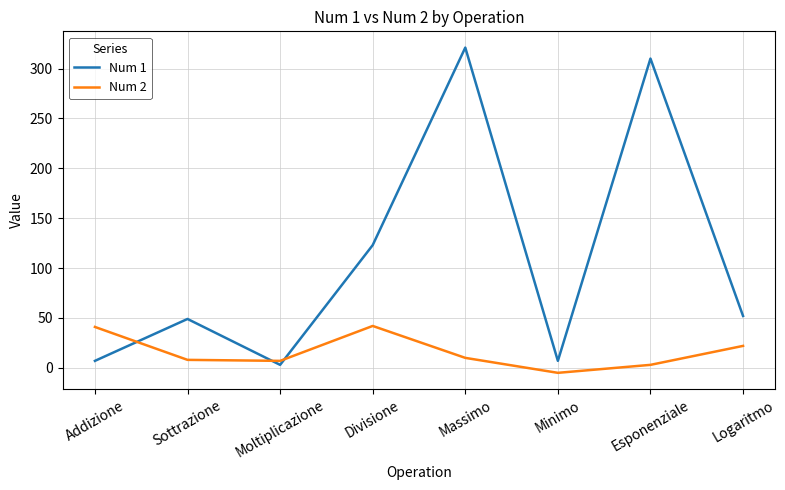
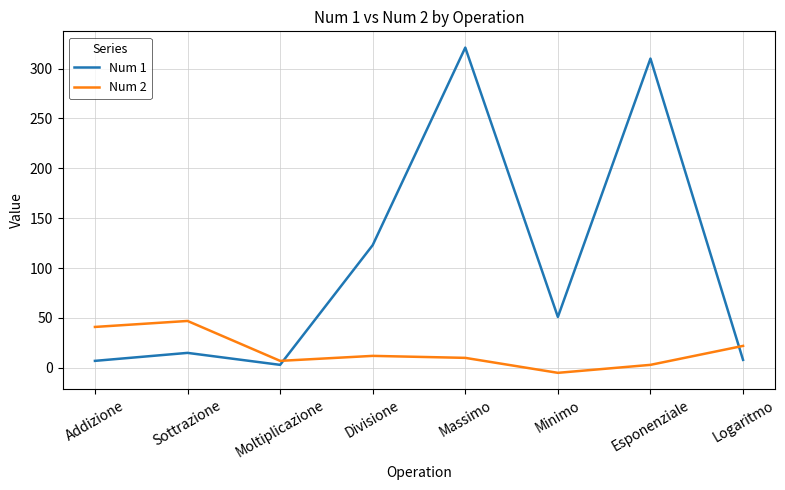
Num 1, Sottrazione: 50 -> 20
Num 2, Sottrazione: 10 -> 50
Num 2, Divisione: 40 -> 10
Num 1, Minimo: 10 -> 50
Num 1, Logaritmo: 50 -> 10
